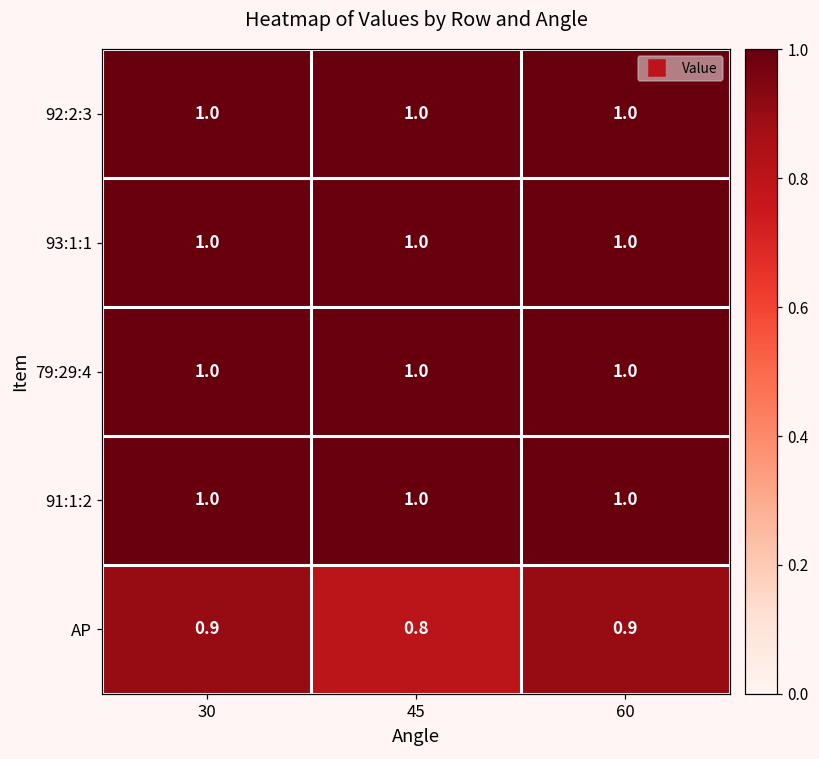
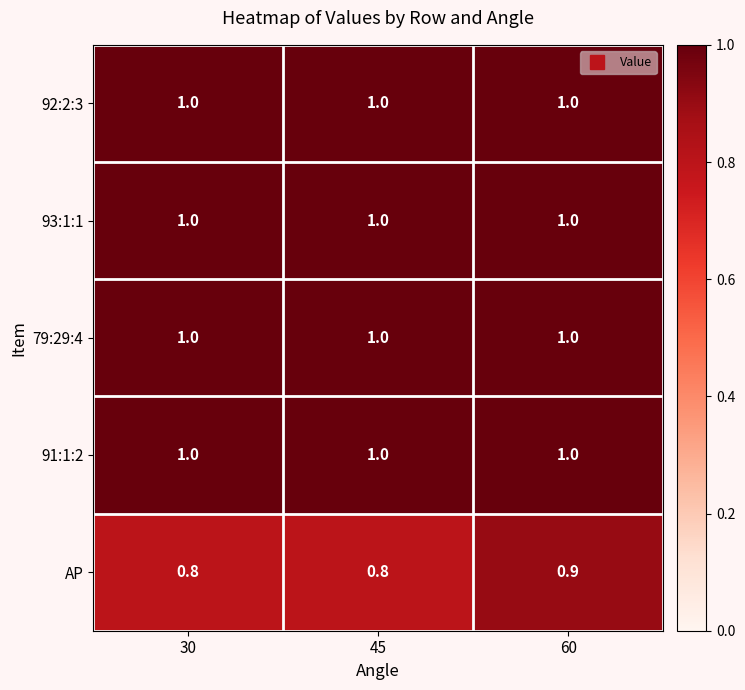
AP, 30: 0.9 -> 0.8
